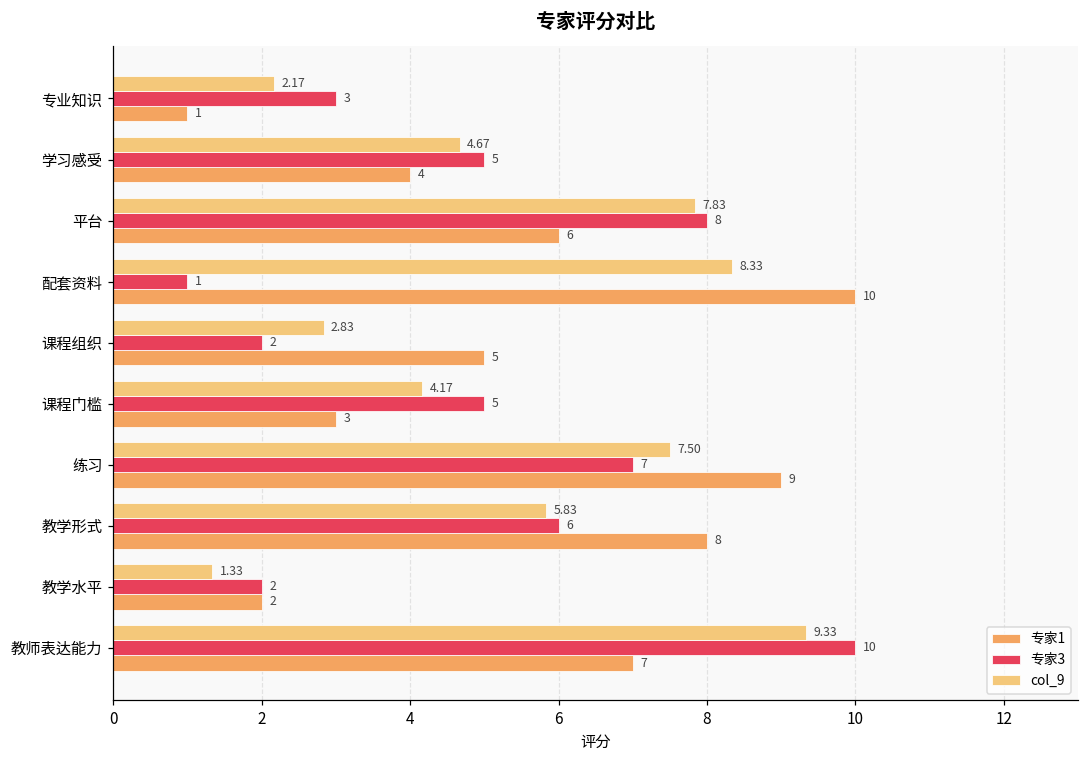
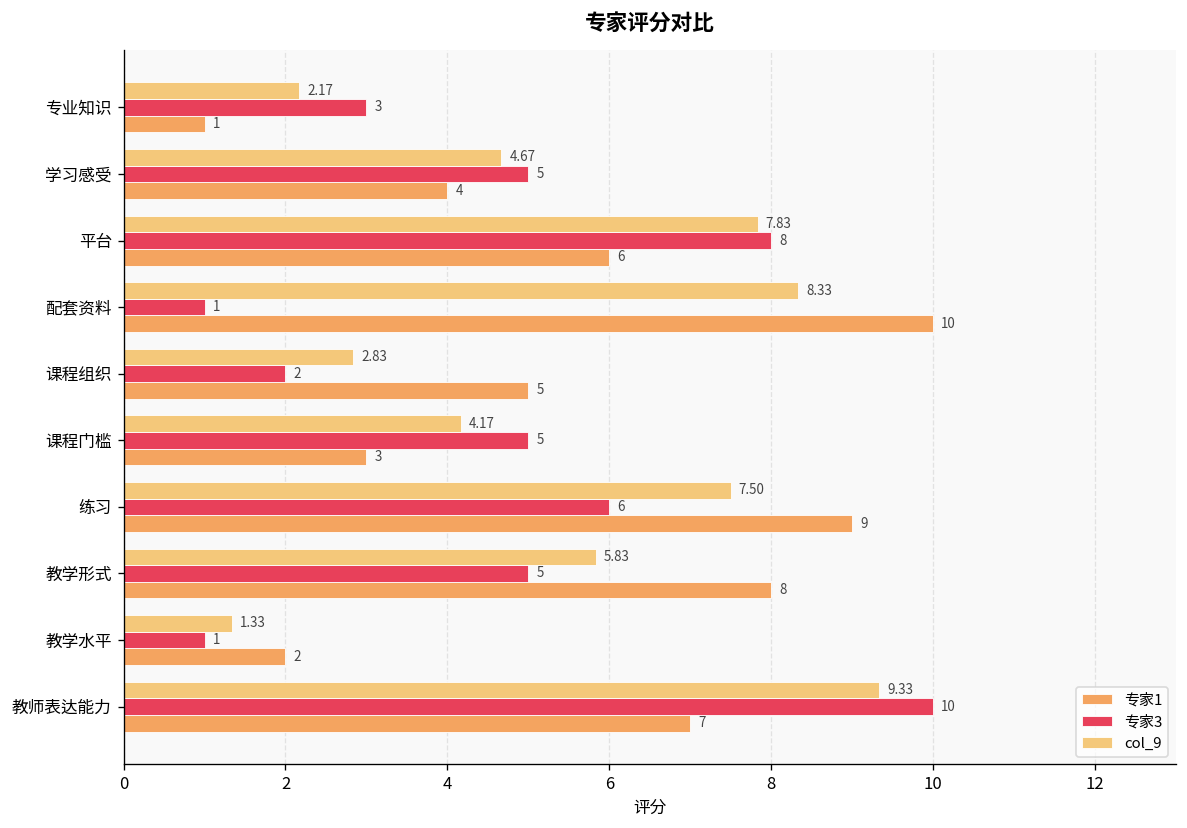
专家3, 练习: 7 -> 6
专家3, 教学形式: 6 -> 5
专家3, 教学水平: 2 -> 1
